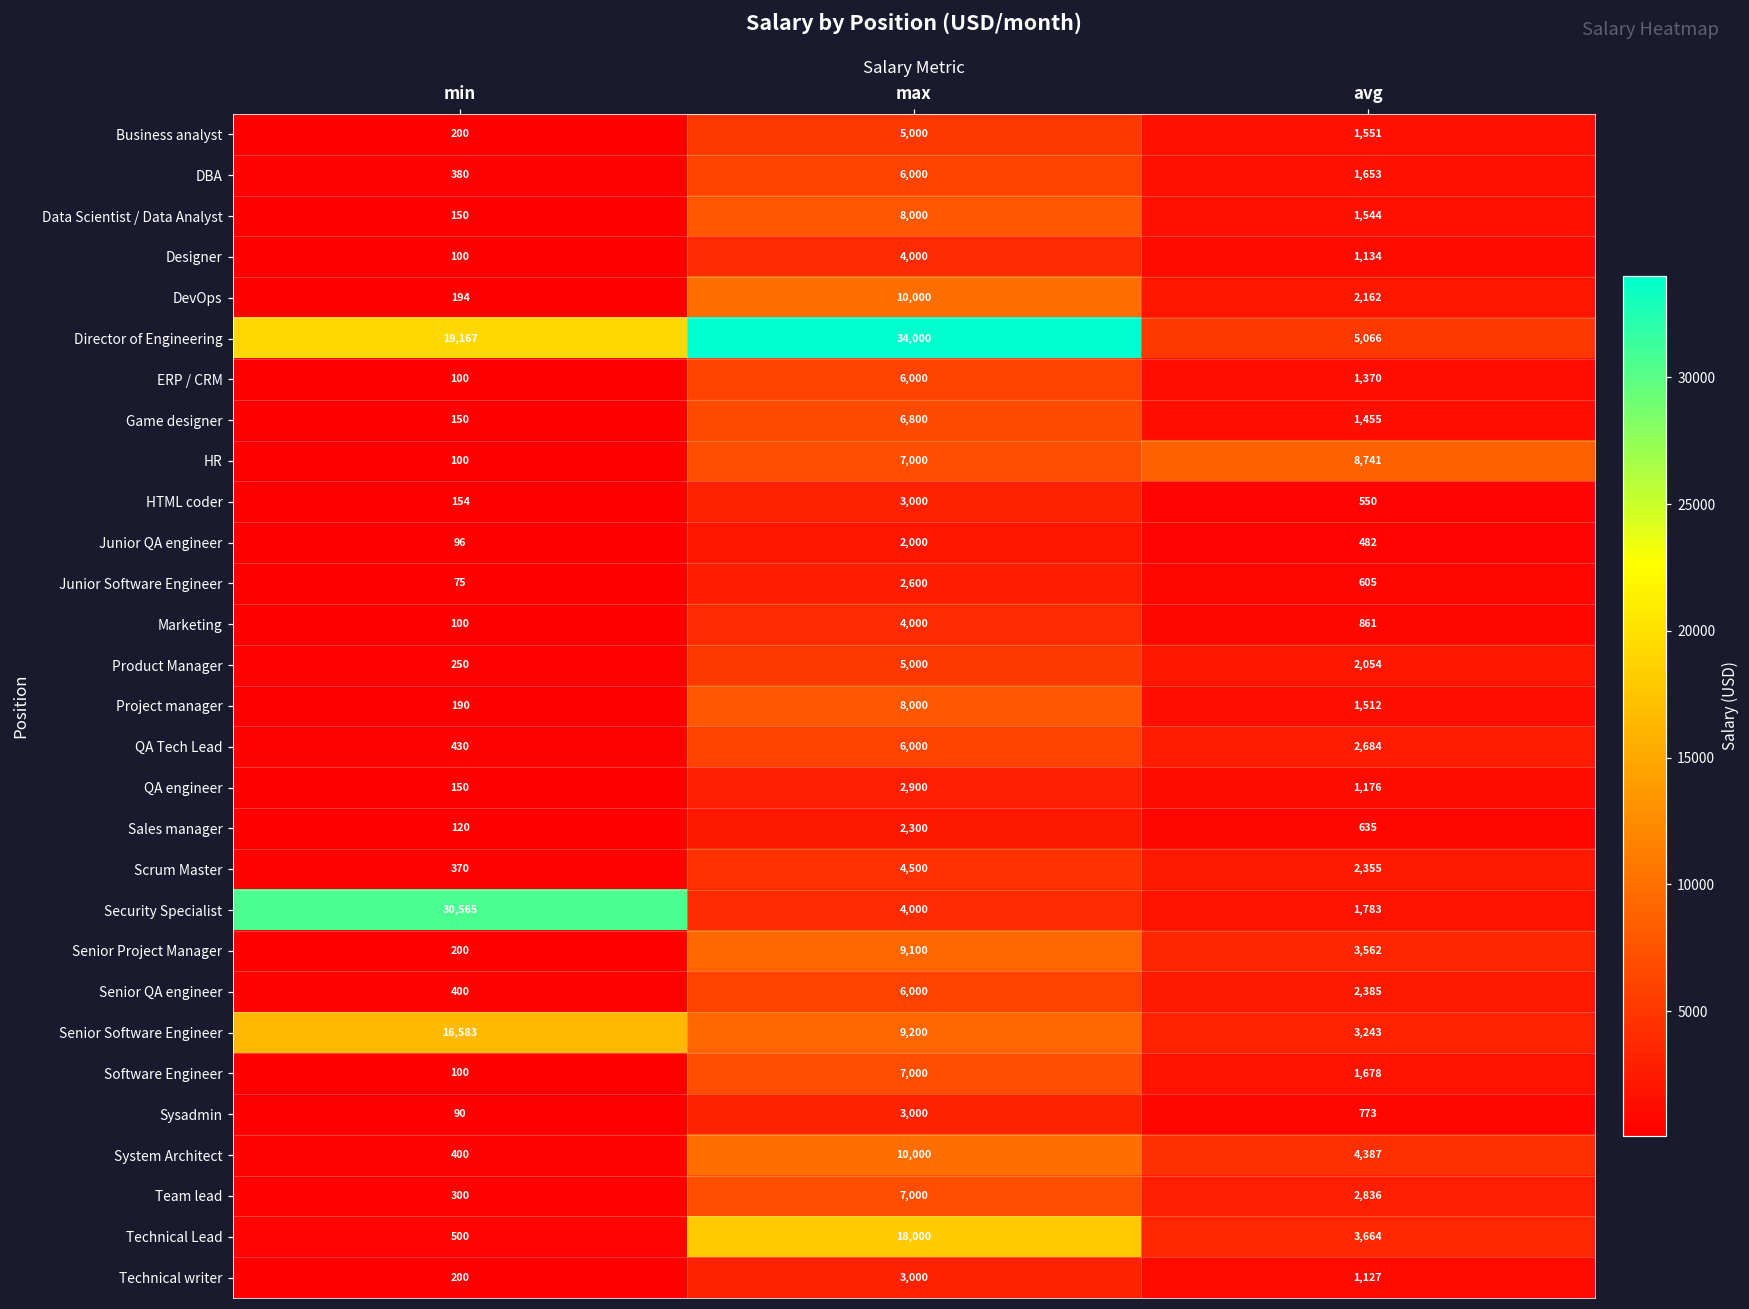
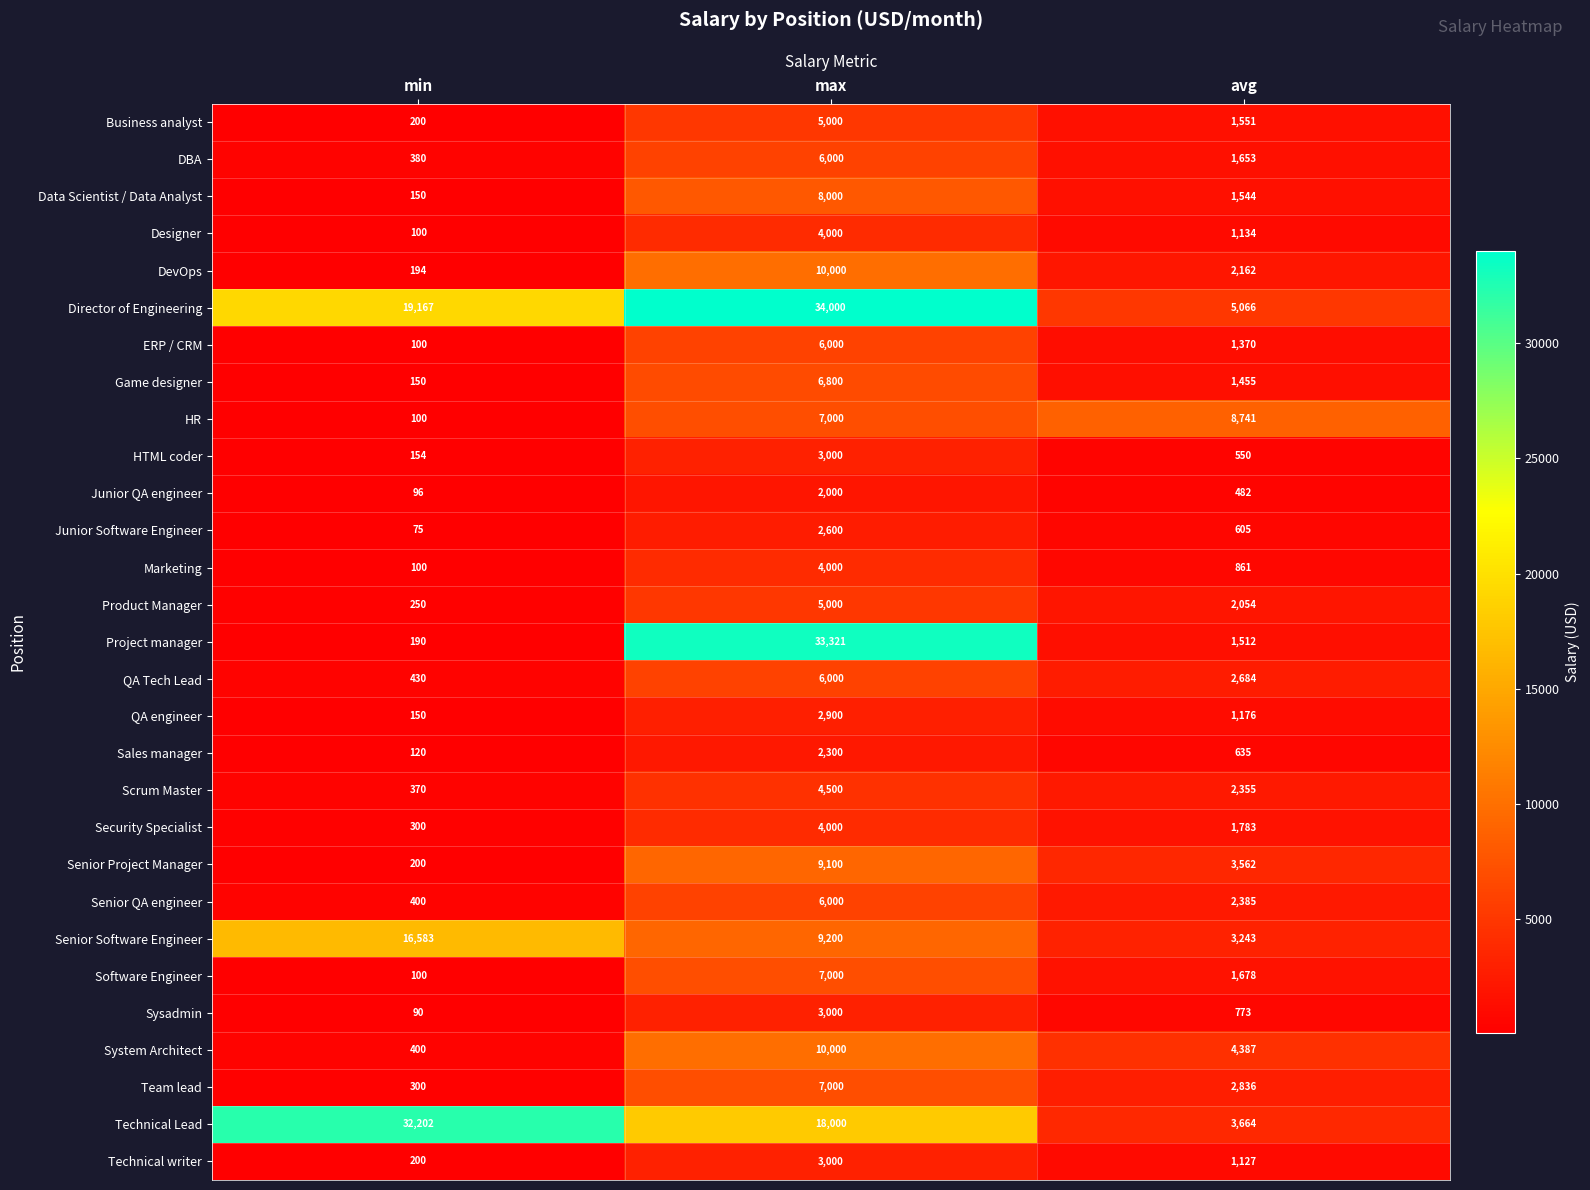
Project manager, max: 8,000 -> 33,321
Security Specialist, min: 30,565 -> 300
Technical Lead, min: 500 -> 32,202
